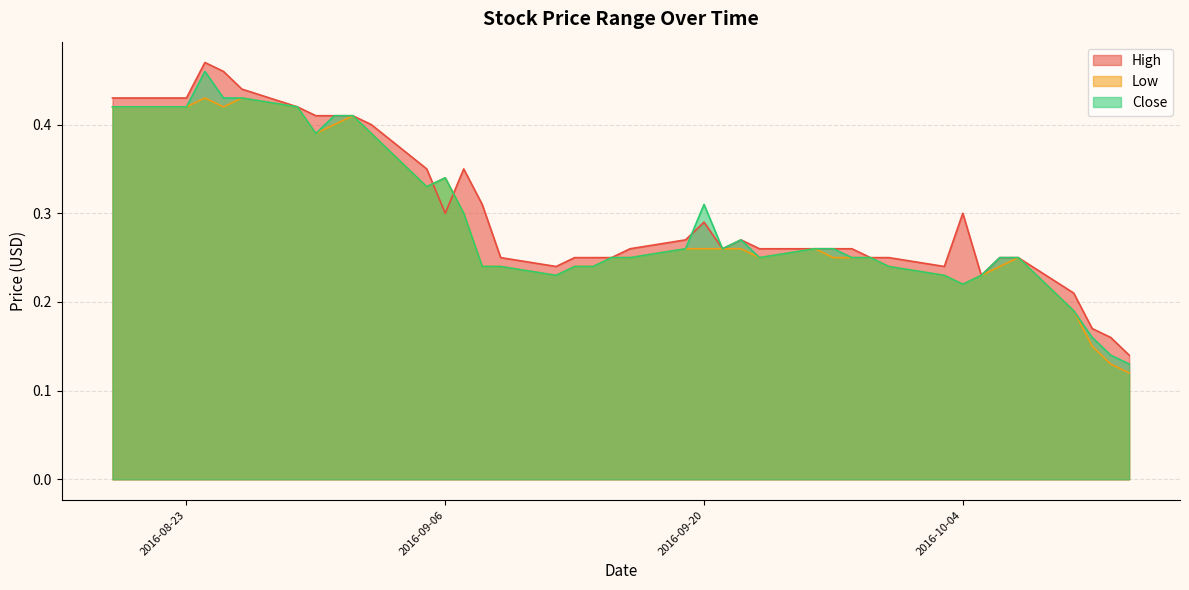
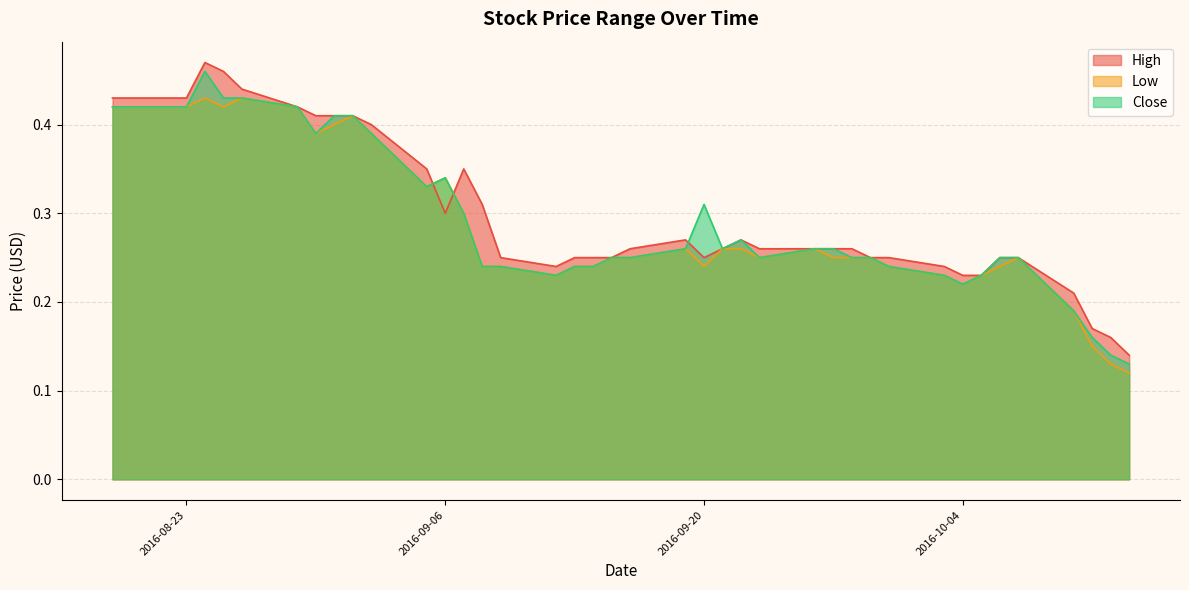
High, 2016-09-20: 0.29 -> 0.25
Low, 2016-09-20: 0.26 -> 0.24
High, 2016-10-04: 0.30 -> 0.23
